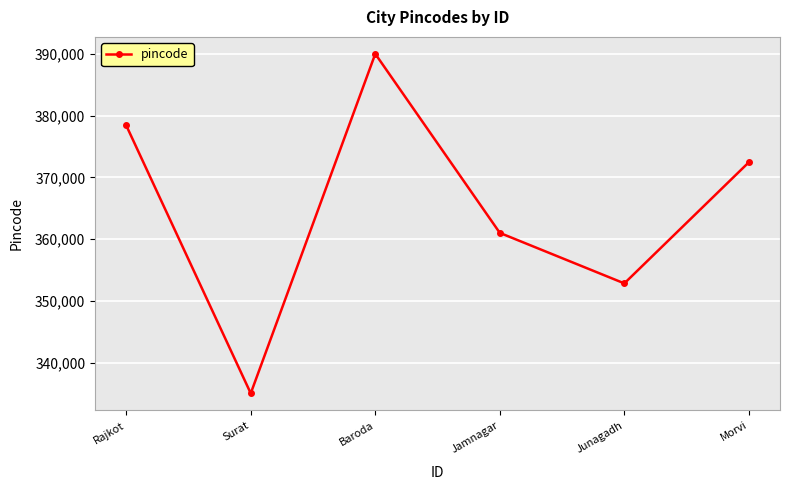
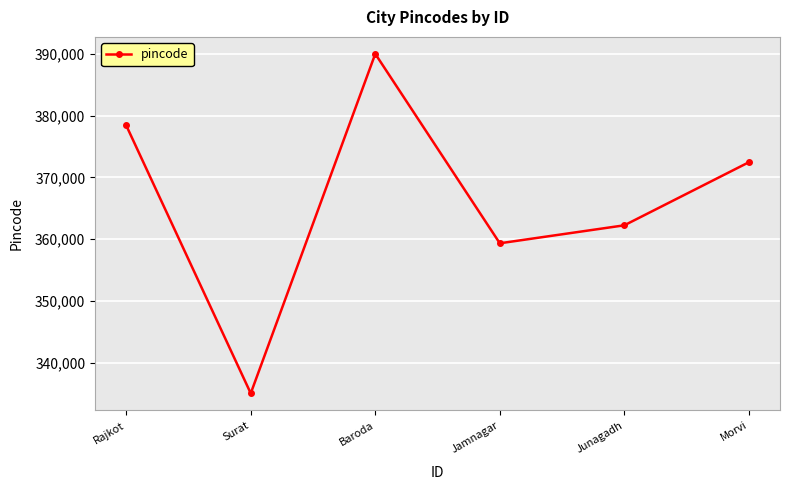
Jamnagar: 361,000 -> 359,000
Junagadh: 353,000 -> 362,000
